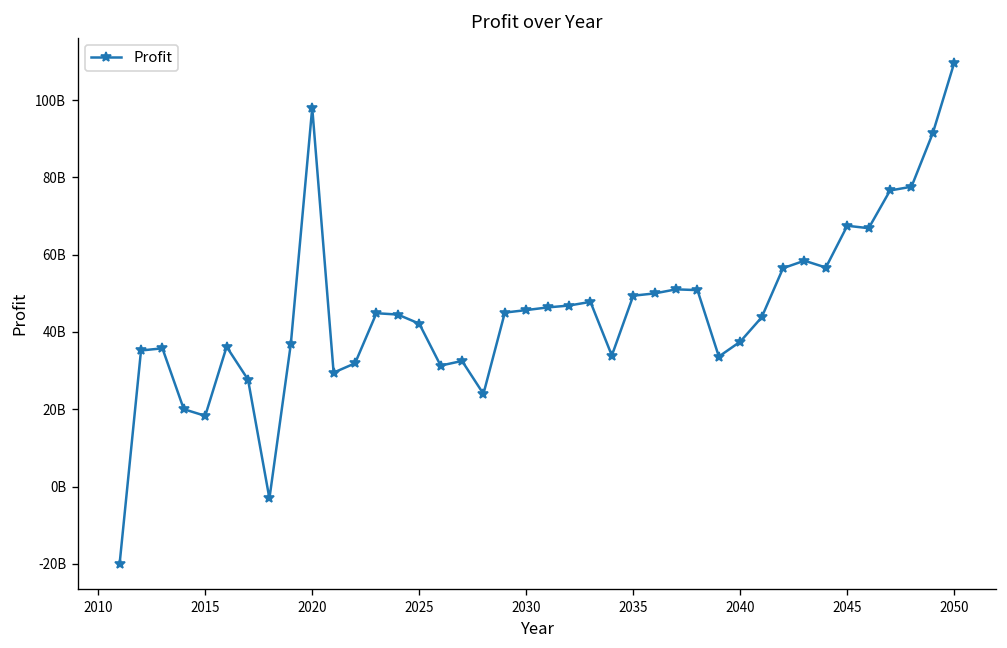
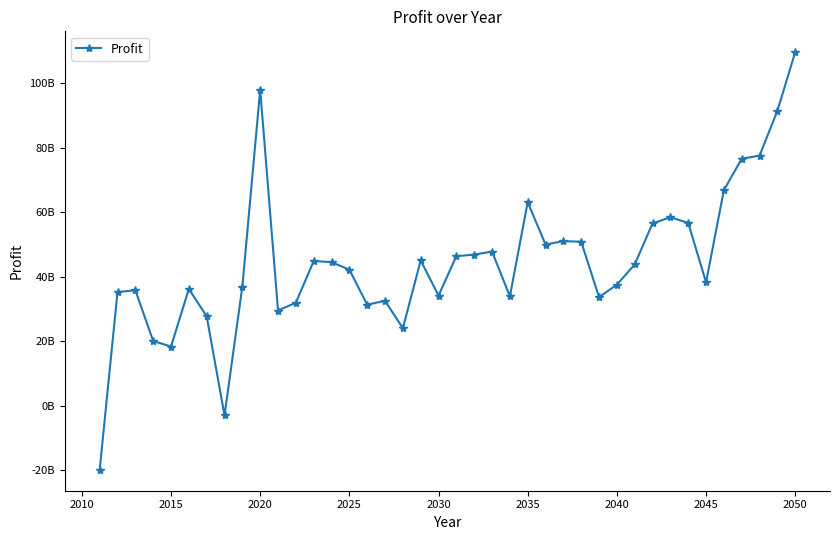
2030: 46000000000 -> 34000000000
2035: 49000000000 -> 63000000000
2045: 67000000000 -> 38000000000
